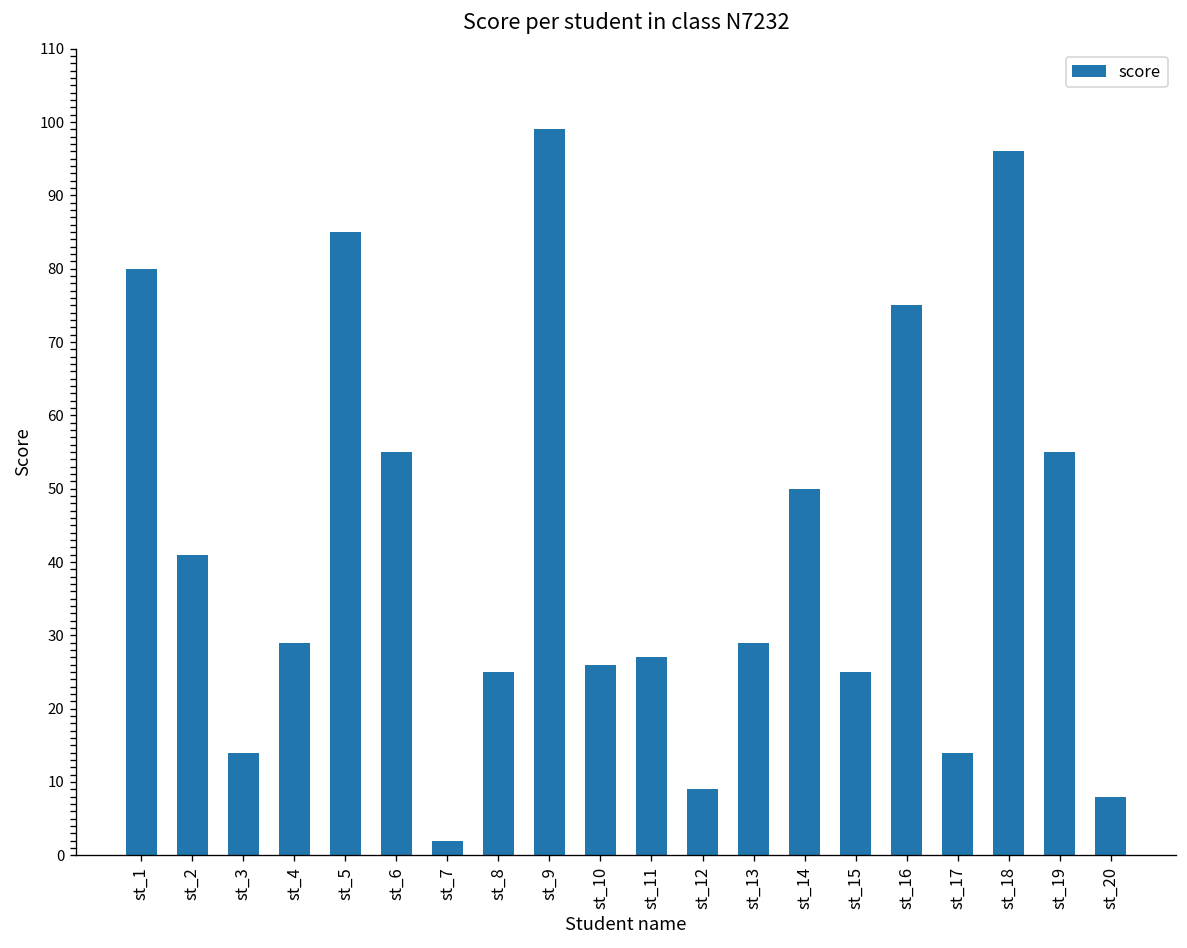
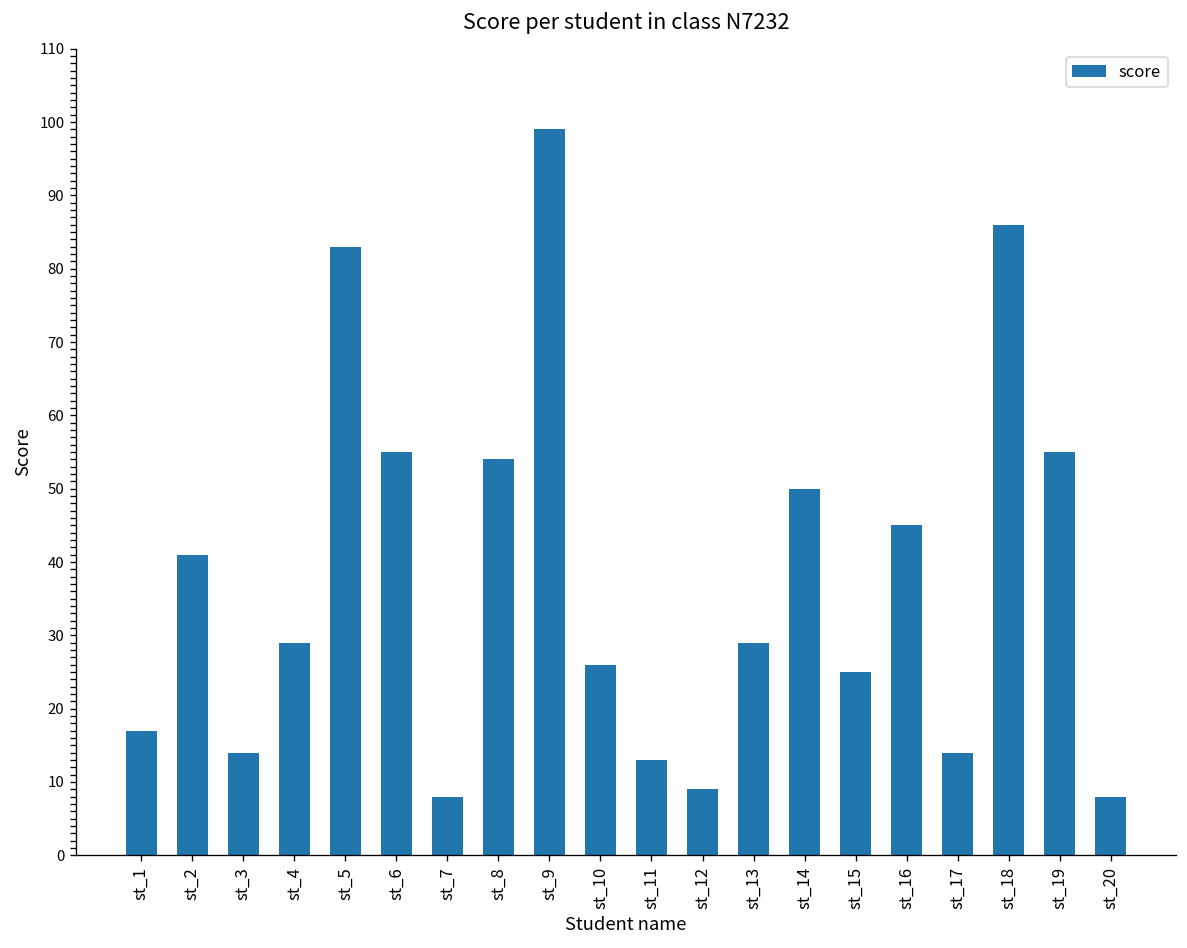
st_1: 80 -> 17
st_5: 85 -> 83
st_7: 2 -> 8
st_8: 25 -> 54
st_11: 27 -> 13
st_16: 75 -> 45
st_18: 96 -> 86
